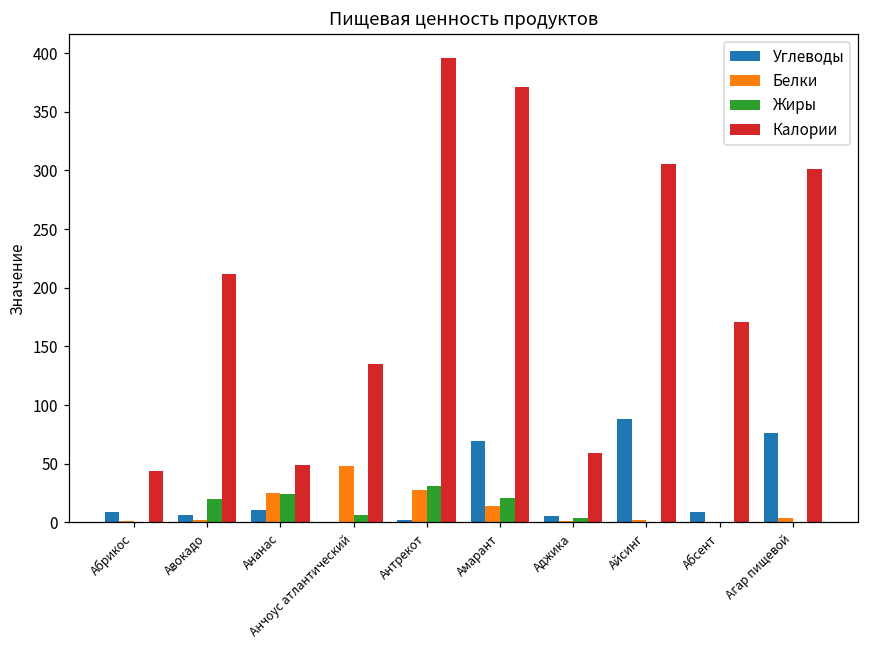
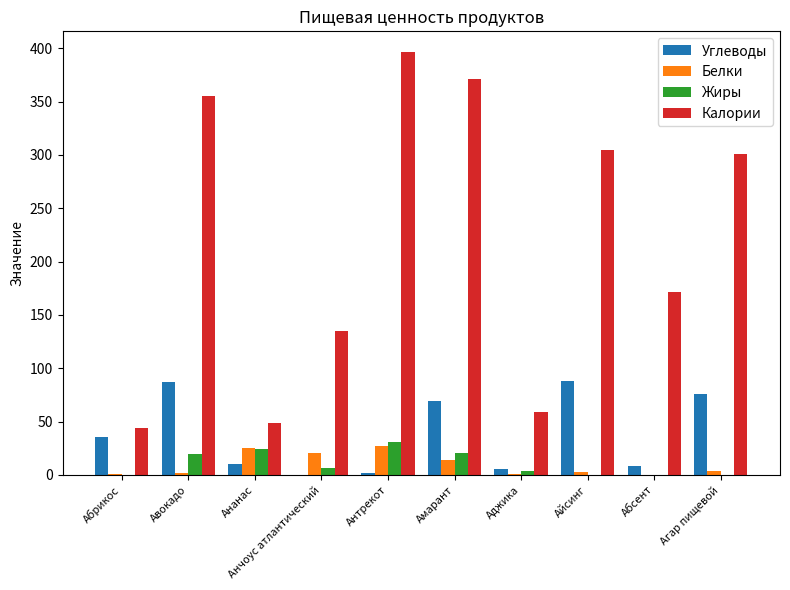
Углеводы, Абрикос: 9 -> 35
Углеводы, Авокадо: 6 -> 87
Калории, Авокадо: 212 -> 355
Белки, Анчоус атлантический: 48 -> 20
